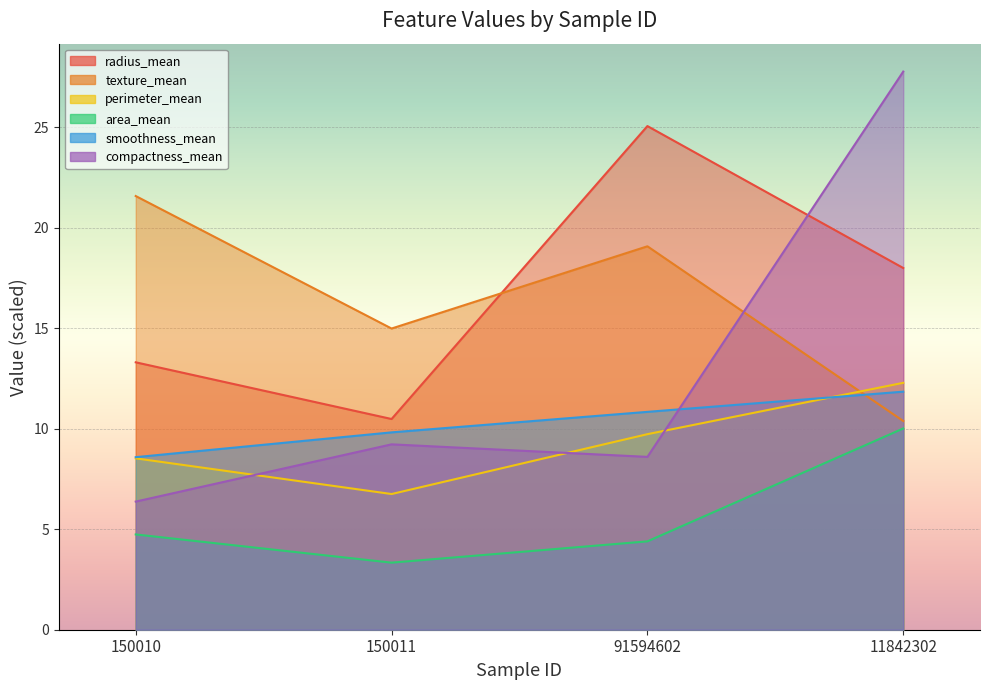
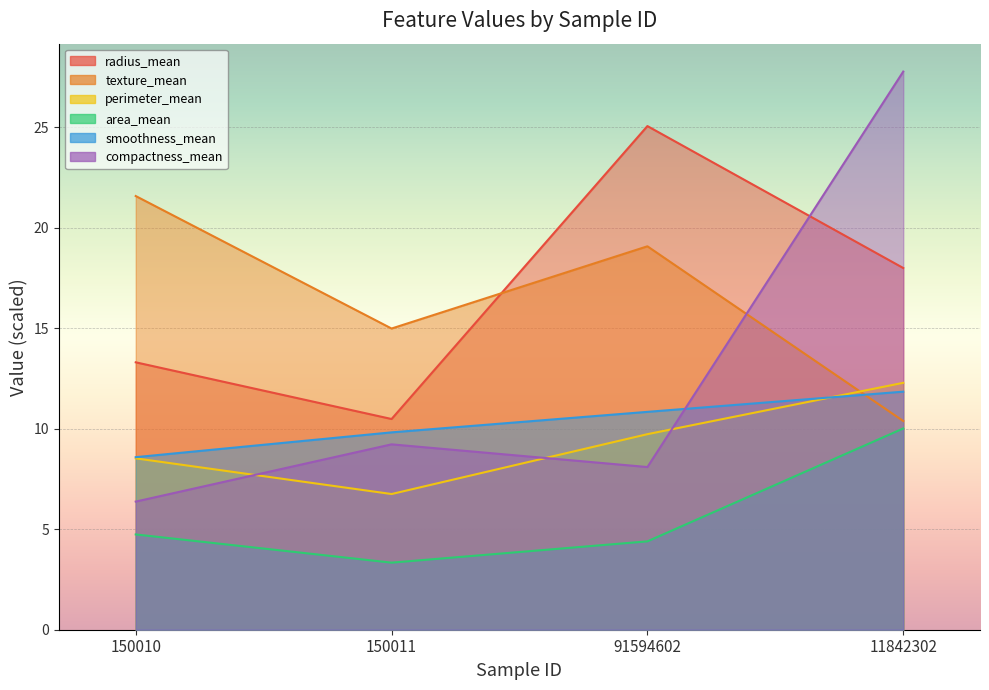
compactness_mean, 91594602: 8.6 -> 8.1
